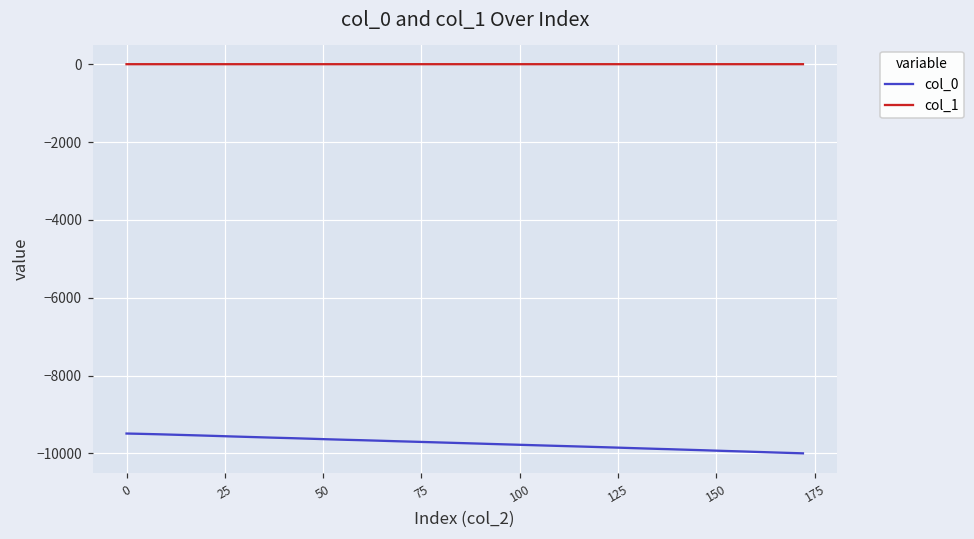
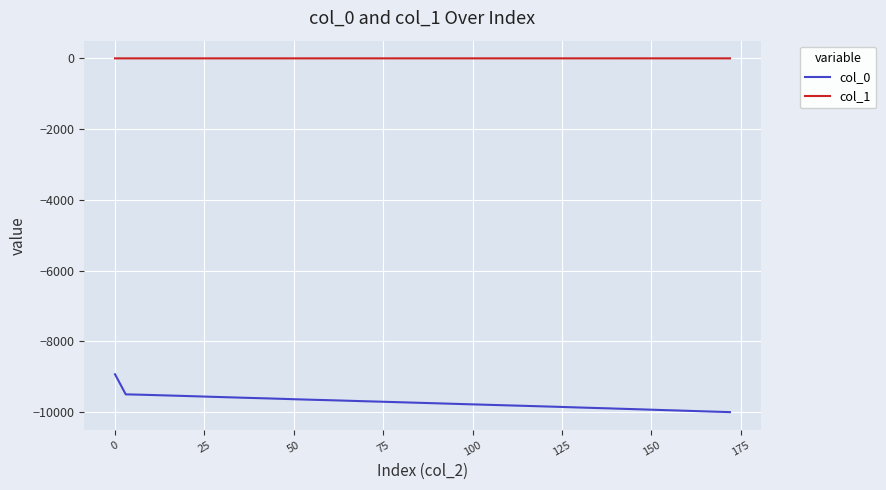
col_0, 0: -9500 -> -8900
